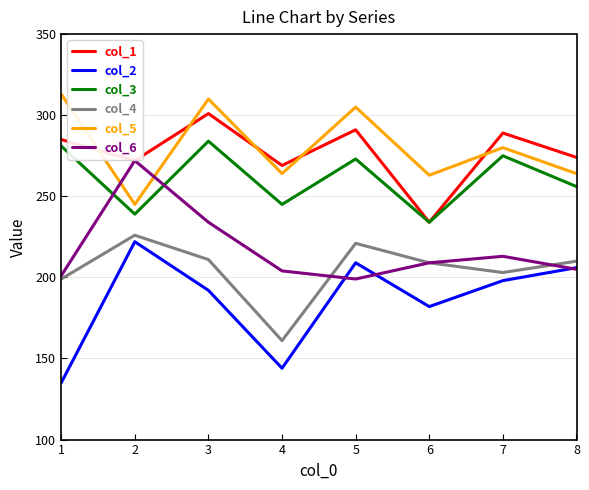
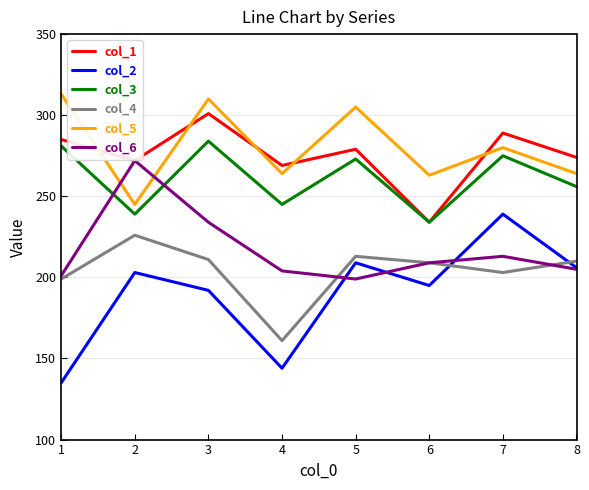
col_2, 2: 222 -> 203
col_1, 5: 291 -> 279
col_4, 5: 221 -> 213
col_2, 6: 182 -> 195
col_2, 7: 198 -> 239
